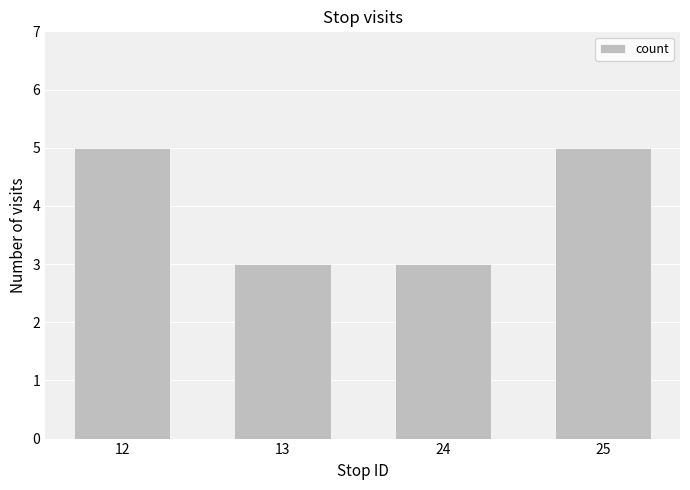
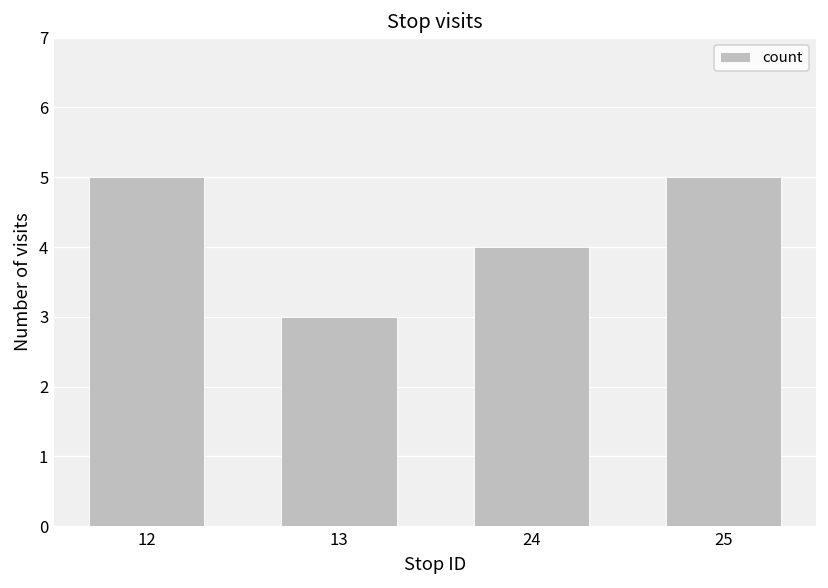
24: 3 -> 4
